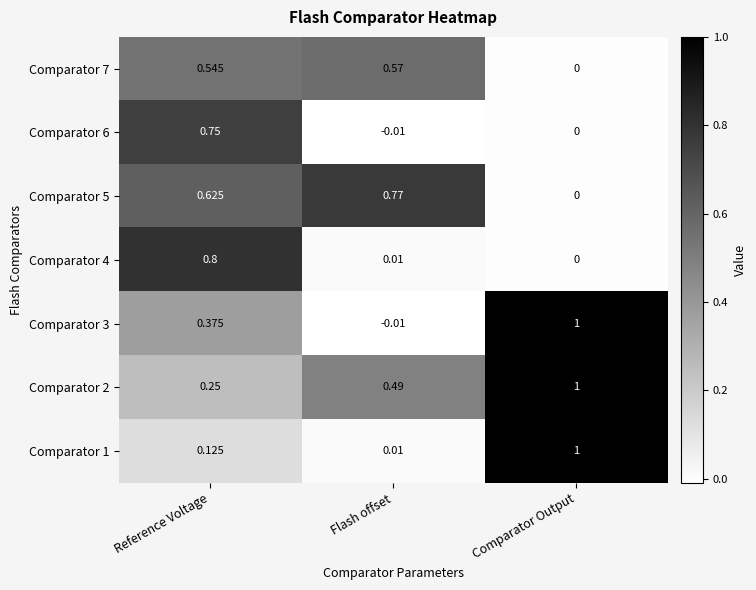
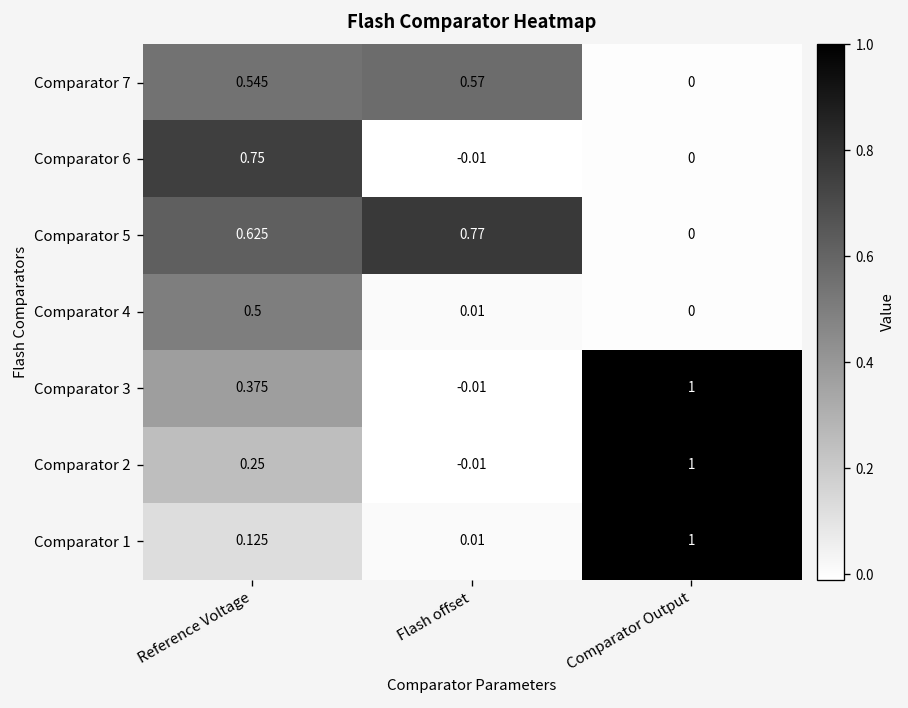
Comparator 4, Reference Voltage: 0.8 -> 0.5
Comparator 2, Flash offset: 0.49 -> -0.01
